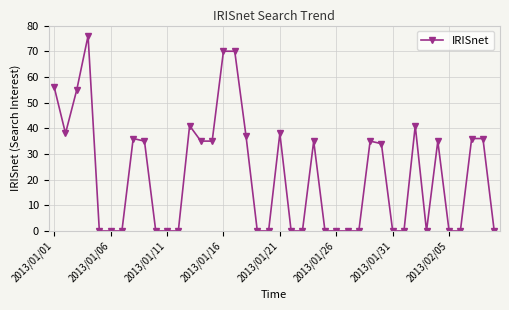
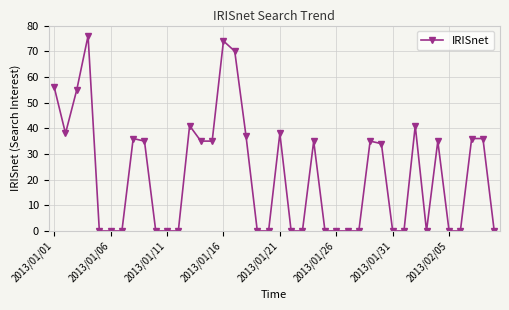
2013/01/16: 70 -> 74
